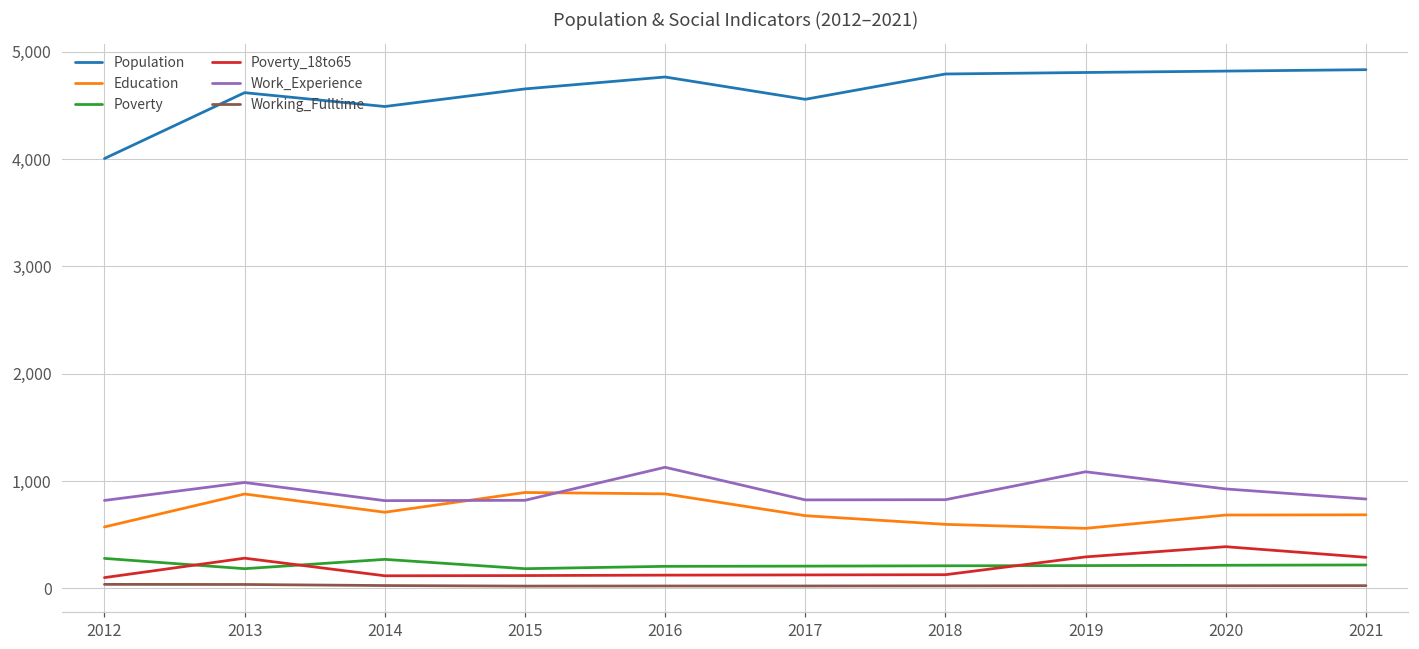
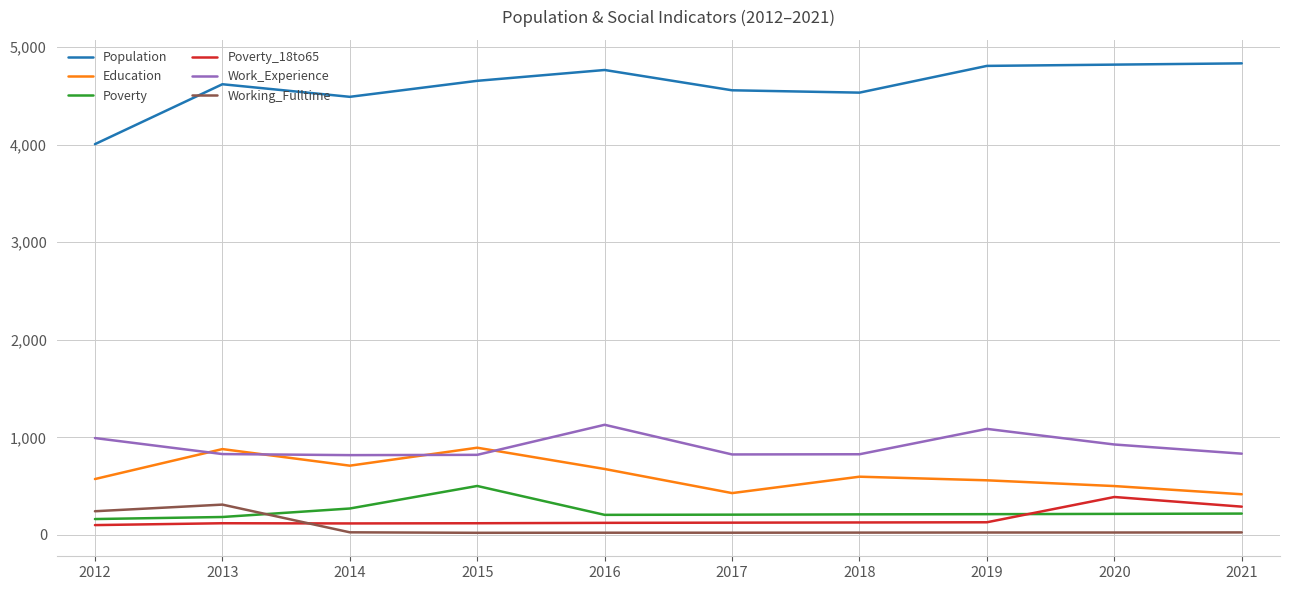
Poverty, 2012: 300 -> 200
Work_Experience, 2012: 800 -> 1,000
Working_Fulltime, 2012: 0 -> 200
Poverty_18to65, 2013: 300 -> 100
Work_Experience, 2013: 1,000 -> 800
Working_Fulltime, 2013: 0 -> 300
Poverty, 2015: 200 -> 500
Education, 2016: 900 -> 700
Education, 2017: 700 -> 400
Population, 2018: 4,800 -> 4,500
Poverty_18to65, 2019: 300 -> 100
Education, 2020: 700 -> 500
Education, 2021: 700 -> 400
